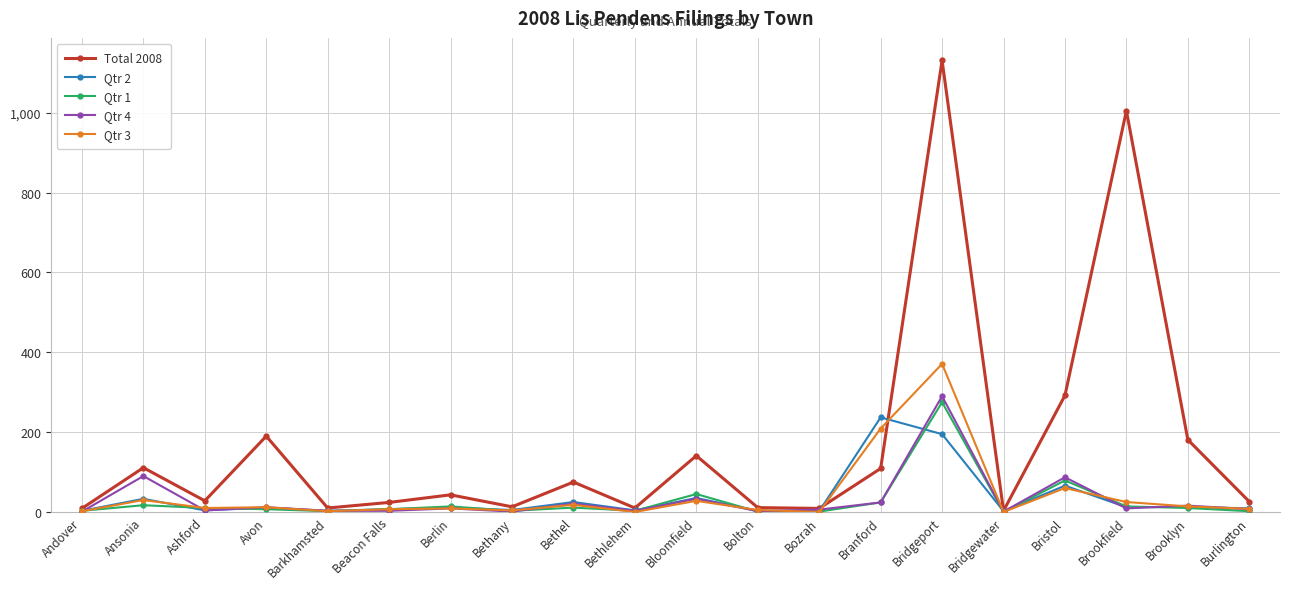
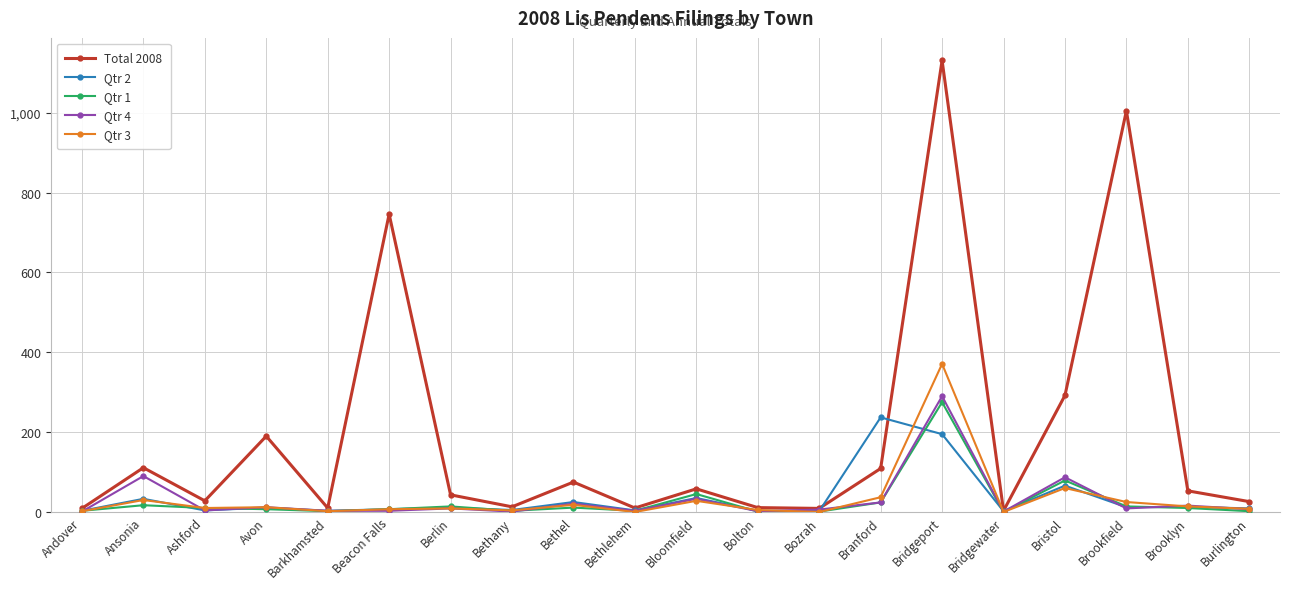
Total 2008, Beacon Falls: 20 -> 750
Total 2008, Bloomfield: 140 -> 60
Qtr 3, Branford: 210 -> 40
Total 2008, Brooklyn: 180 -> 50
